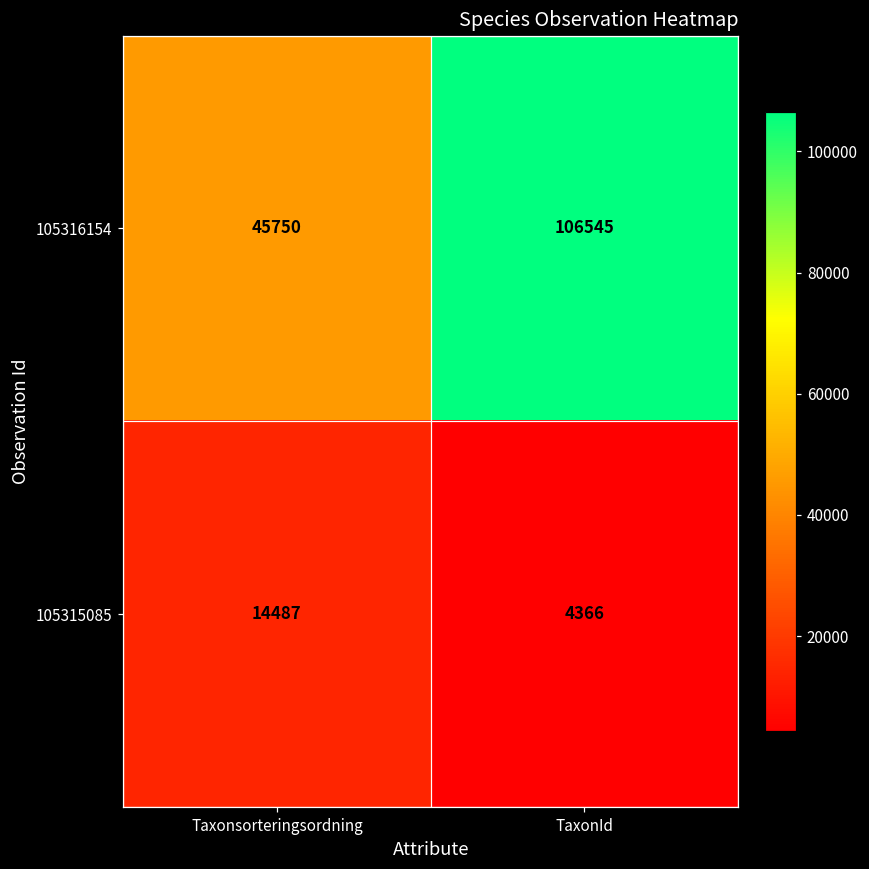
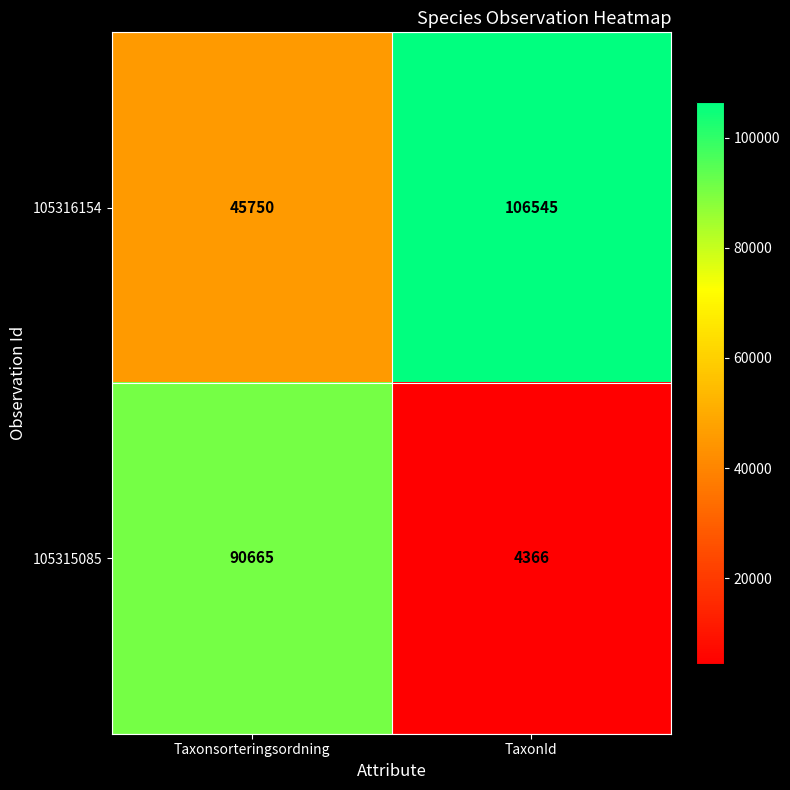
105315085, Taxonsorteringsordning: 14487 -> 90665
